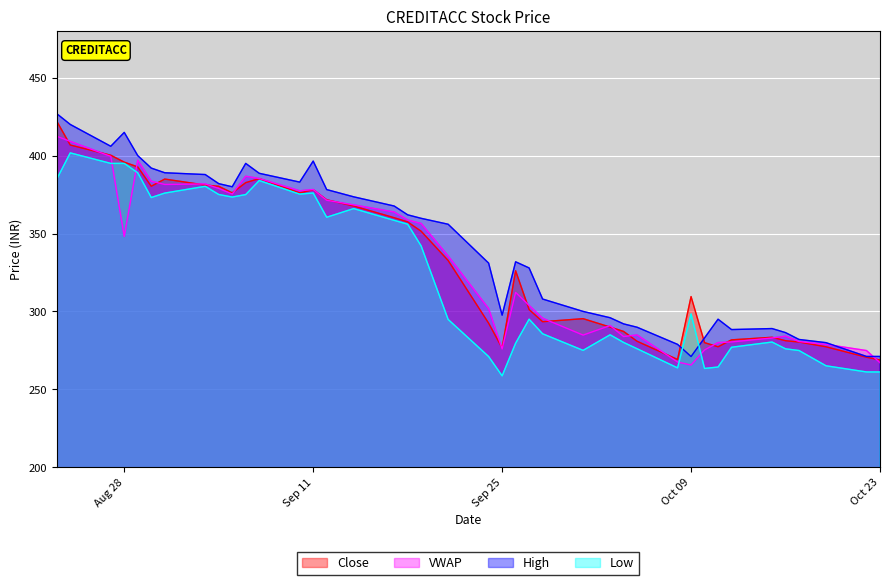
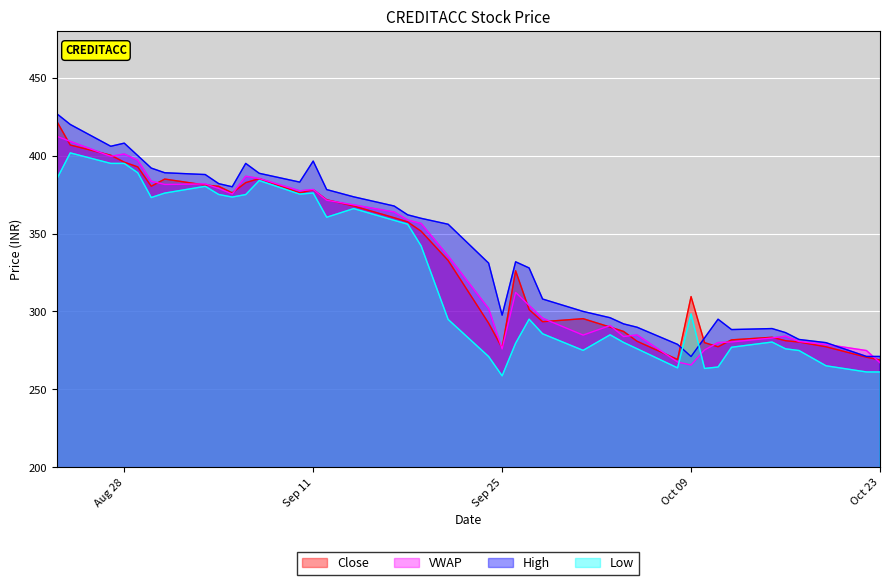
VWAP, Aug 28: 348 -> 401
High, Aug 28: 415 -> 408
